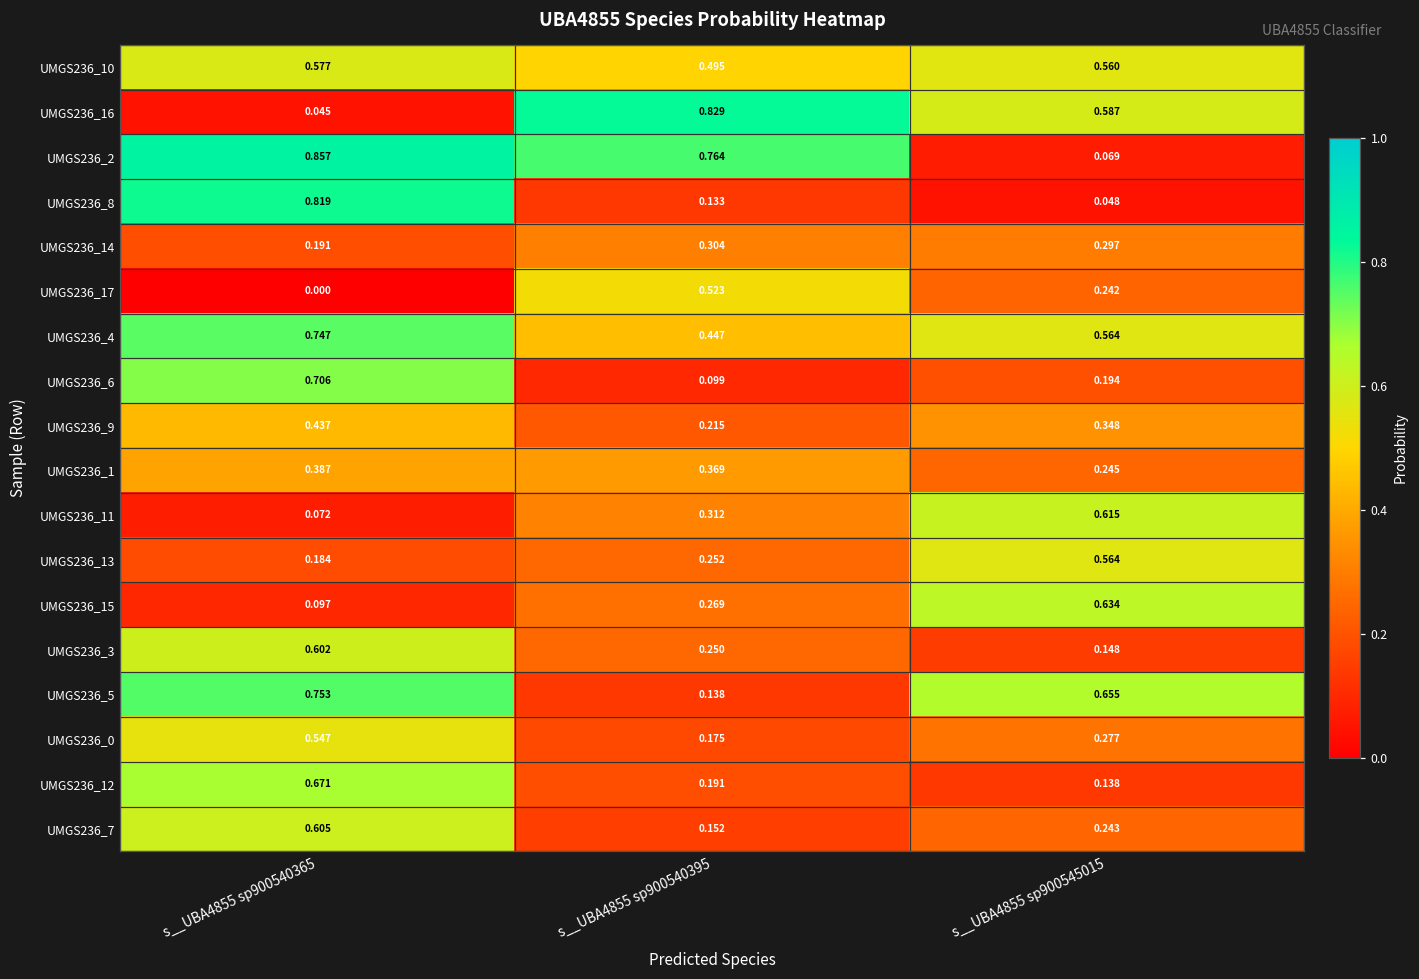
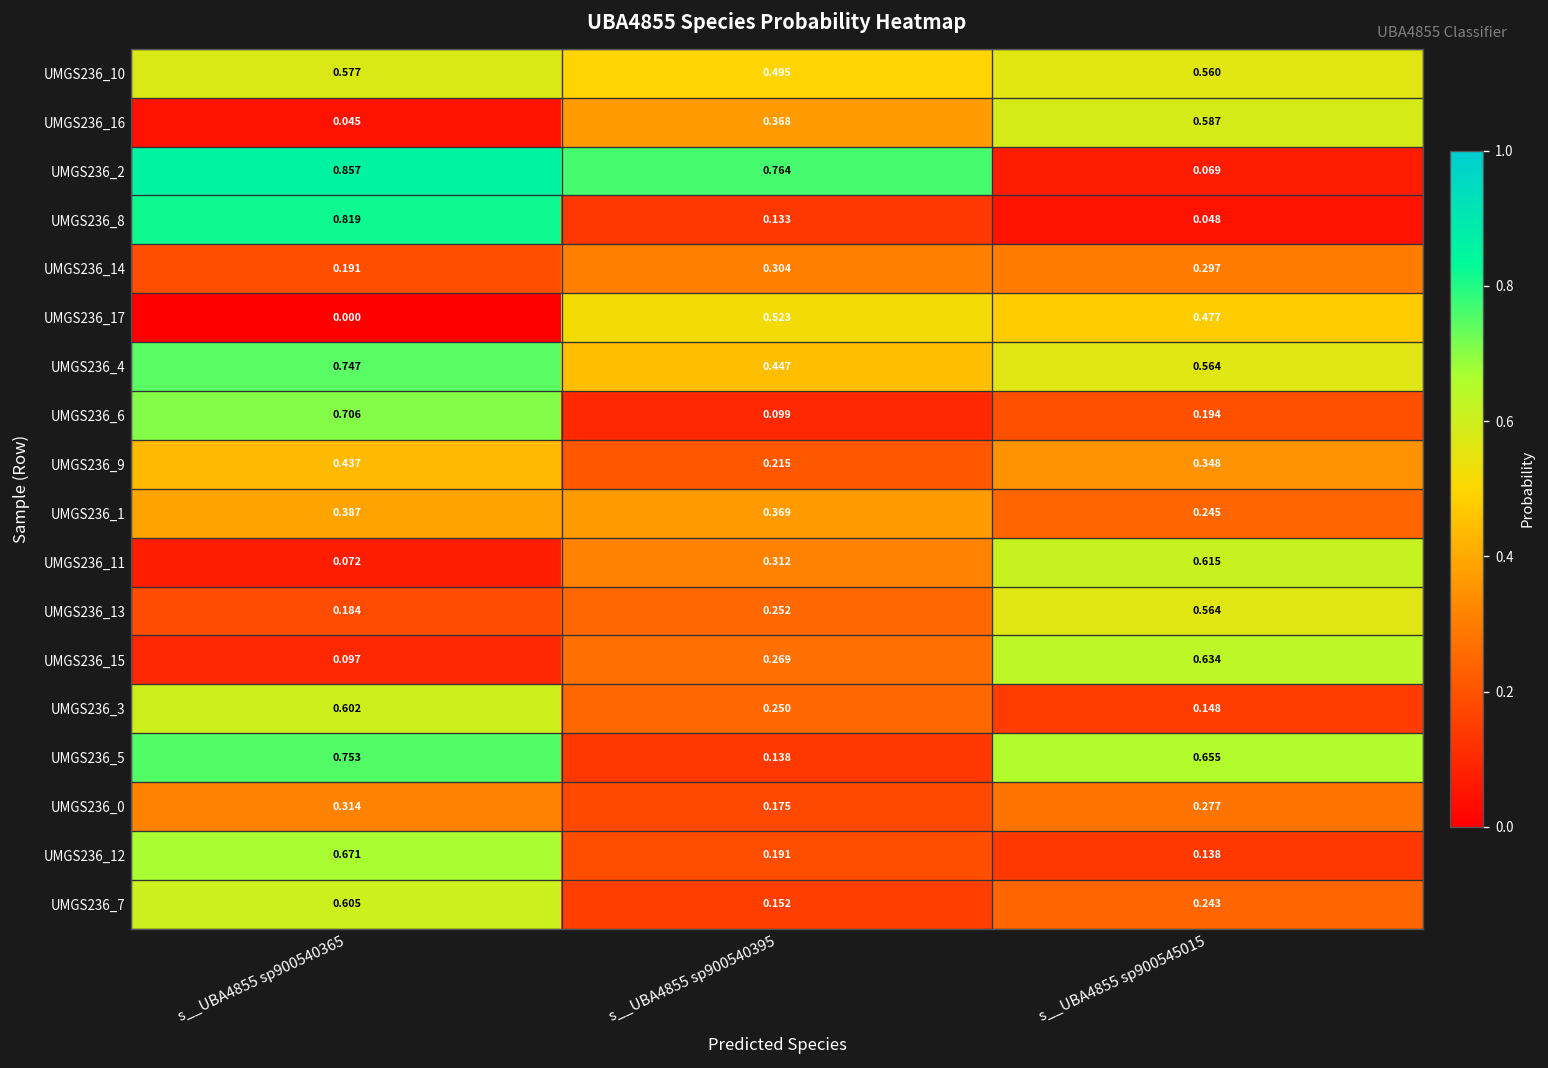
UMGS236_16, s__UBA4855 sp900540395: 0.829 -> 0.368
UMGS236_17, s__UBA4855 sp900545015: 0.242 -> 0.477
UMGS236_0, s__UBA4855 sp900540365: 0.547 -> 0.314
